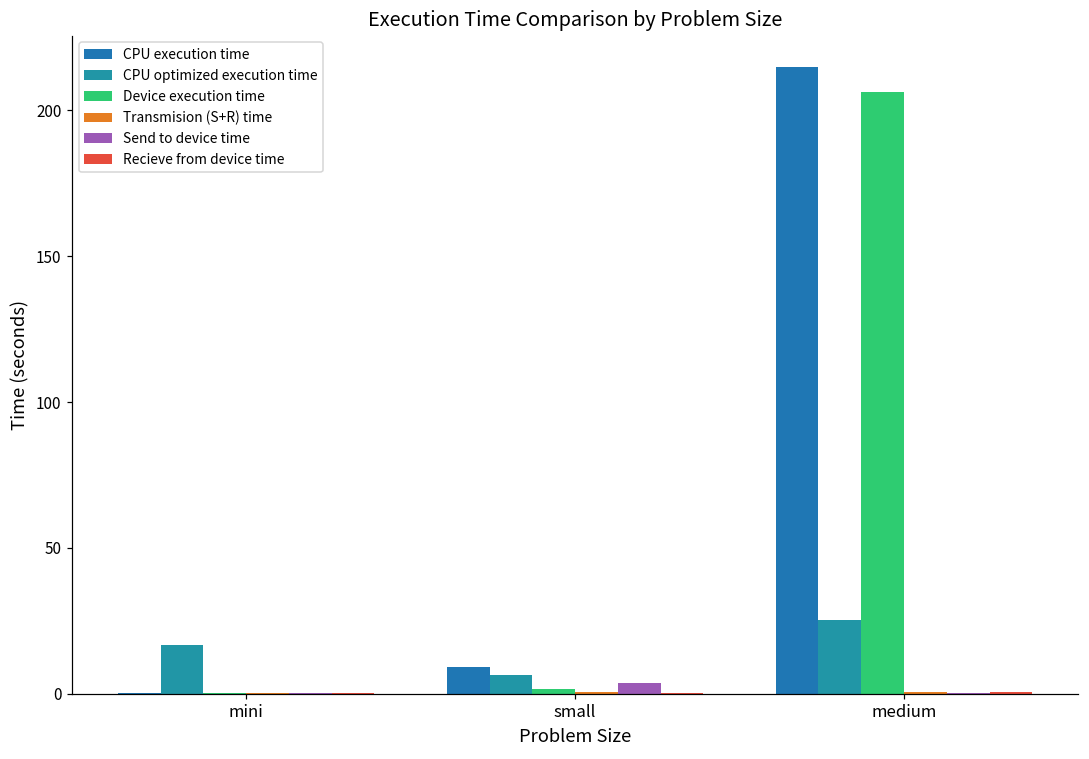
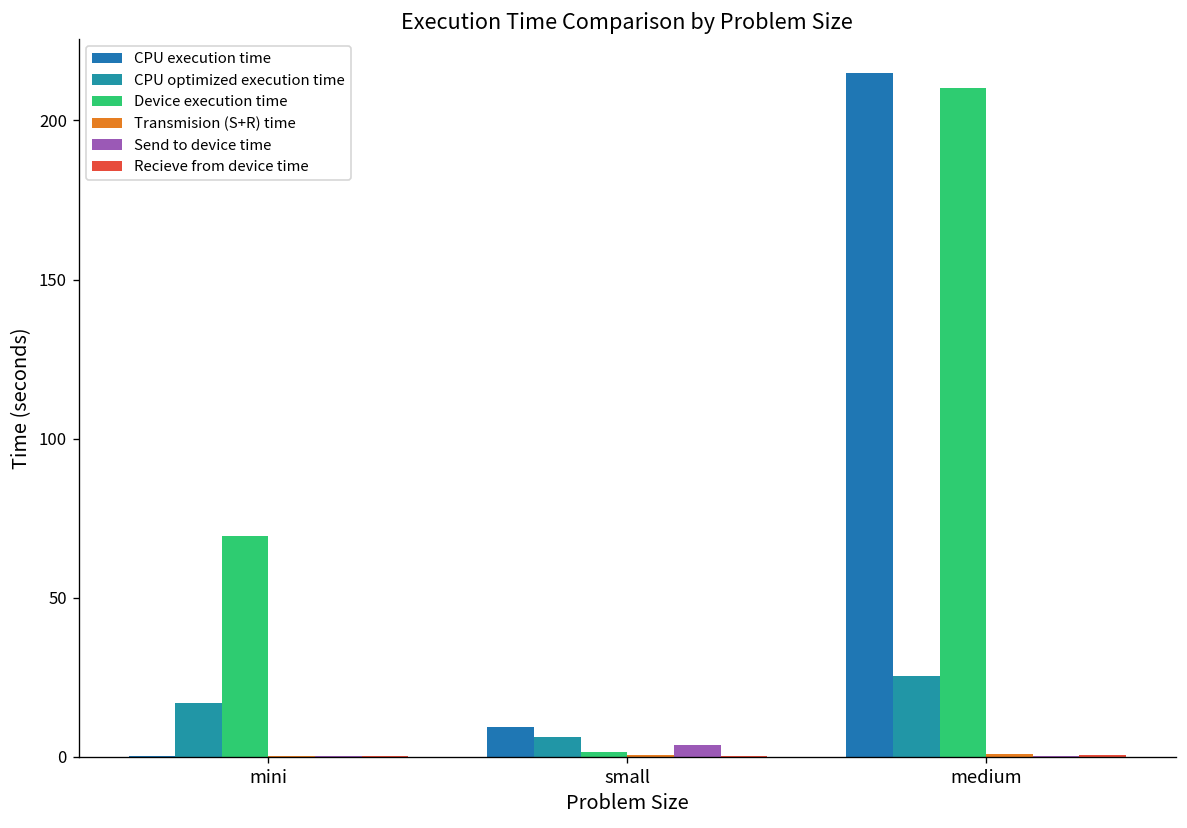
Device execution time, mini: 0 -> 69
Device execution time, medium: 206 -> 210
